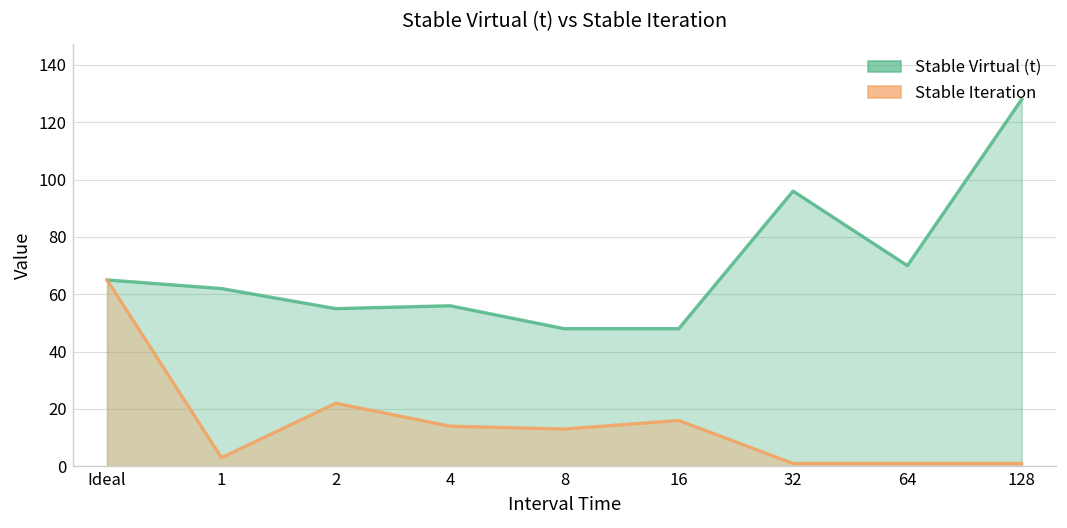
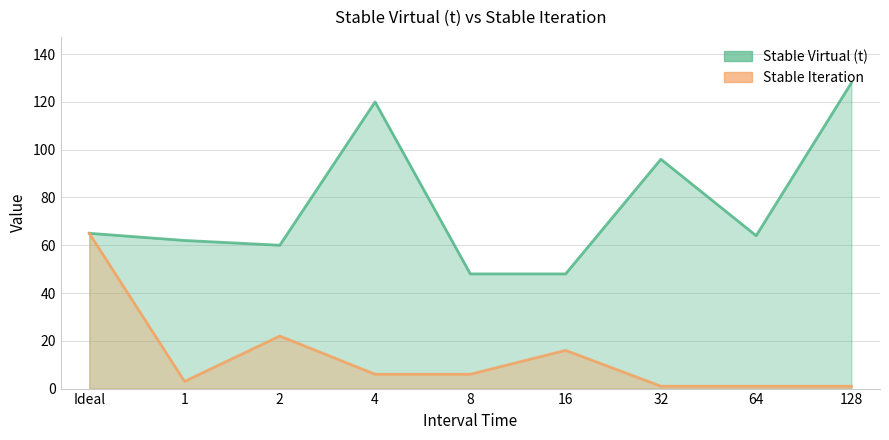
Stable Virtual (t), 2: 55 -> 60
Stable Virtual (t), 4: 56 -> 120
Stable Iteration, 4: 14 -> 6
Stable Iteration, 8: 13 -> 6
Stable Virtual (t), 64: 70 -> 64
